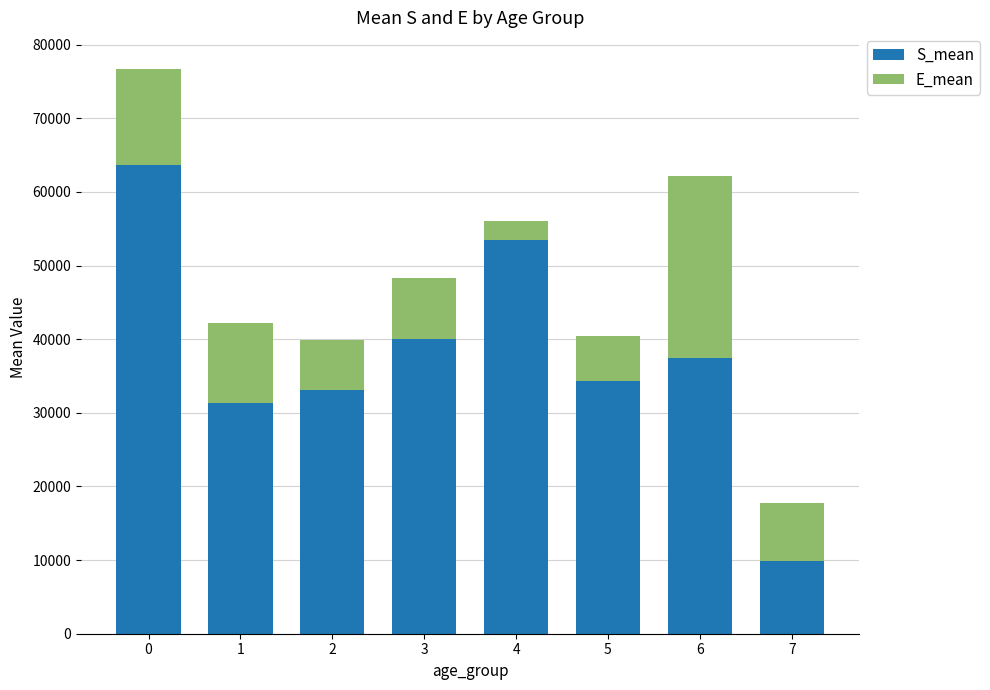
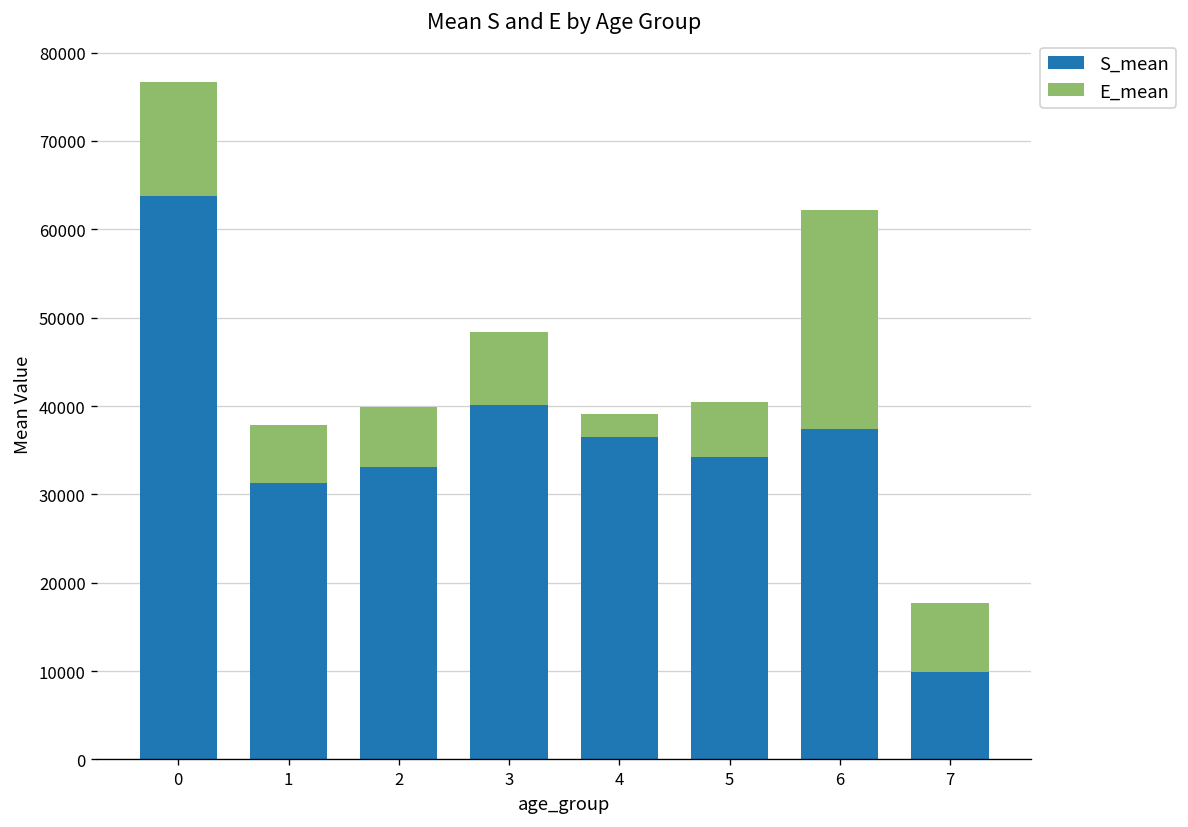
E_mean, 1: 11000 -> 7000
S_mean, 4: 53000 -> 36000
